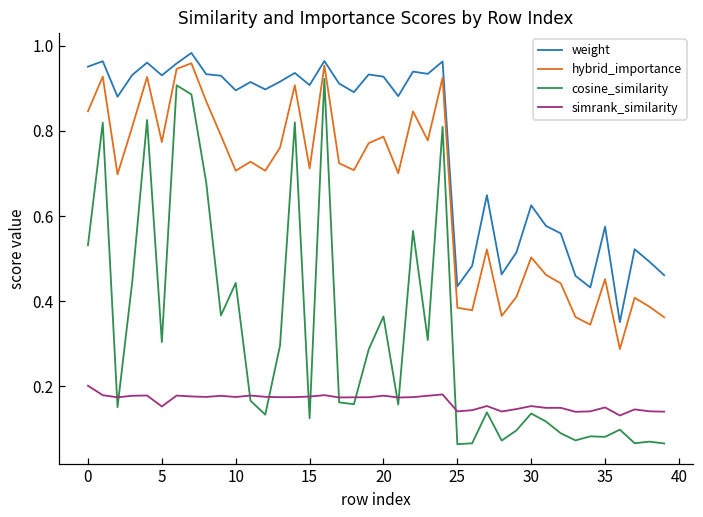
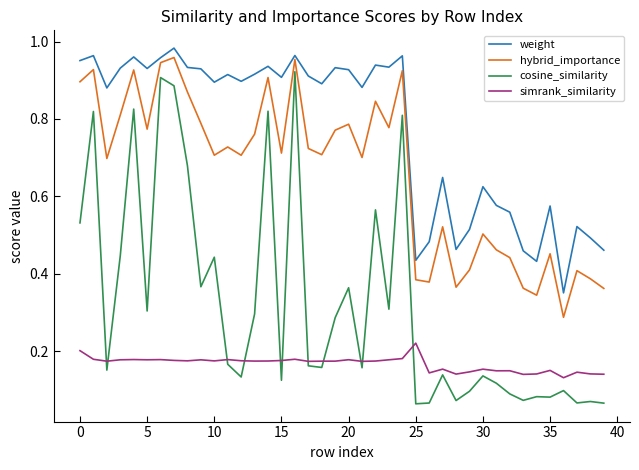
hybrid_importance, 0: 0.85 -> 0.90
simrank_similarity, 5: 0.15 -> 0.18
simrank_similarity, 25: 0.14 -> 0.22
